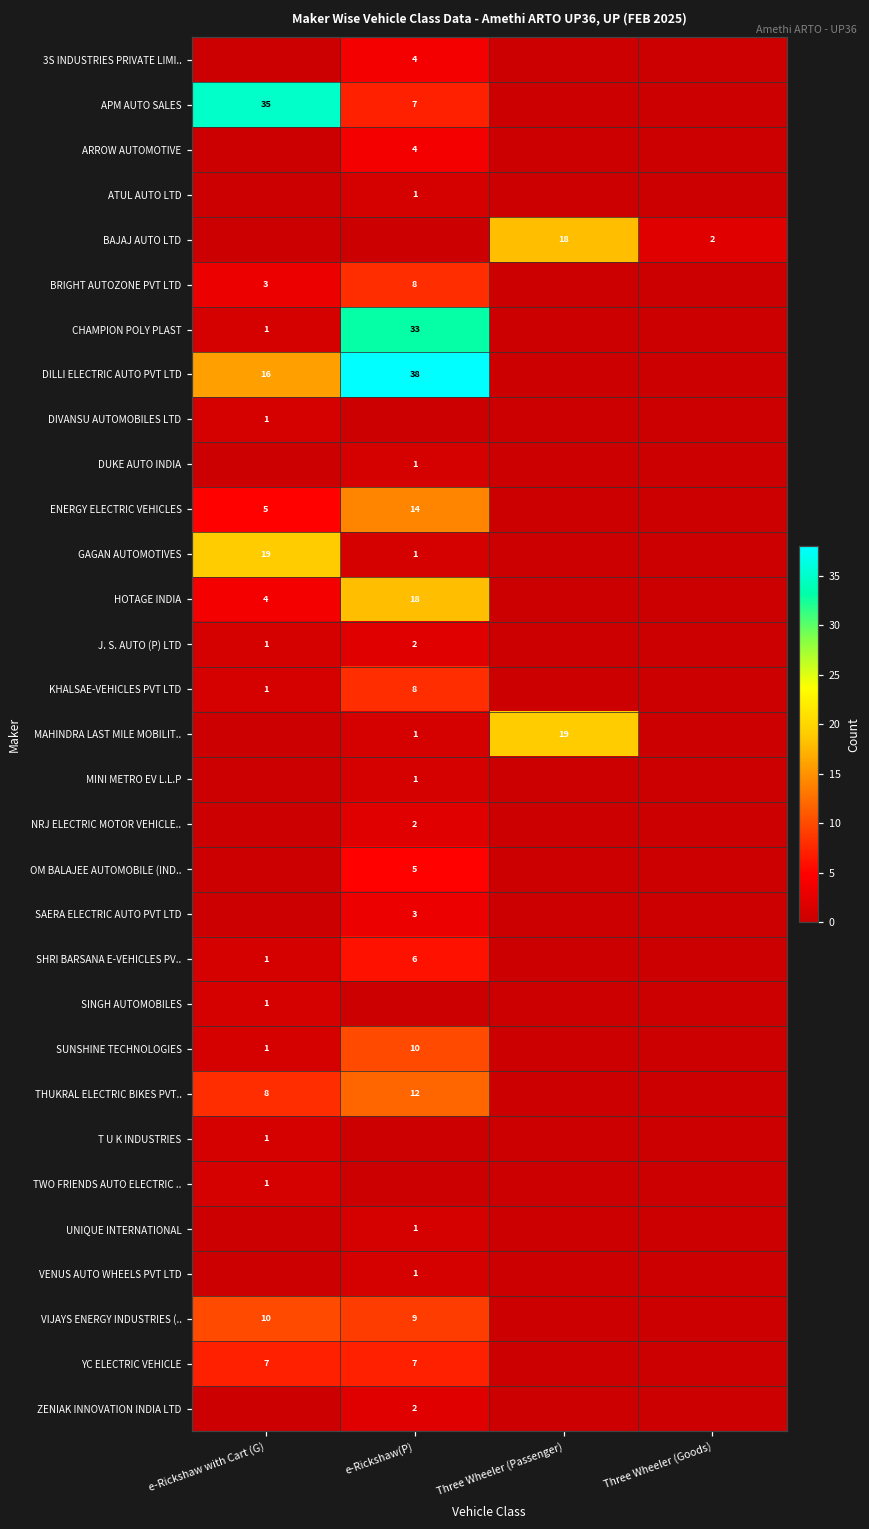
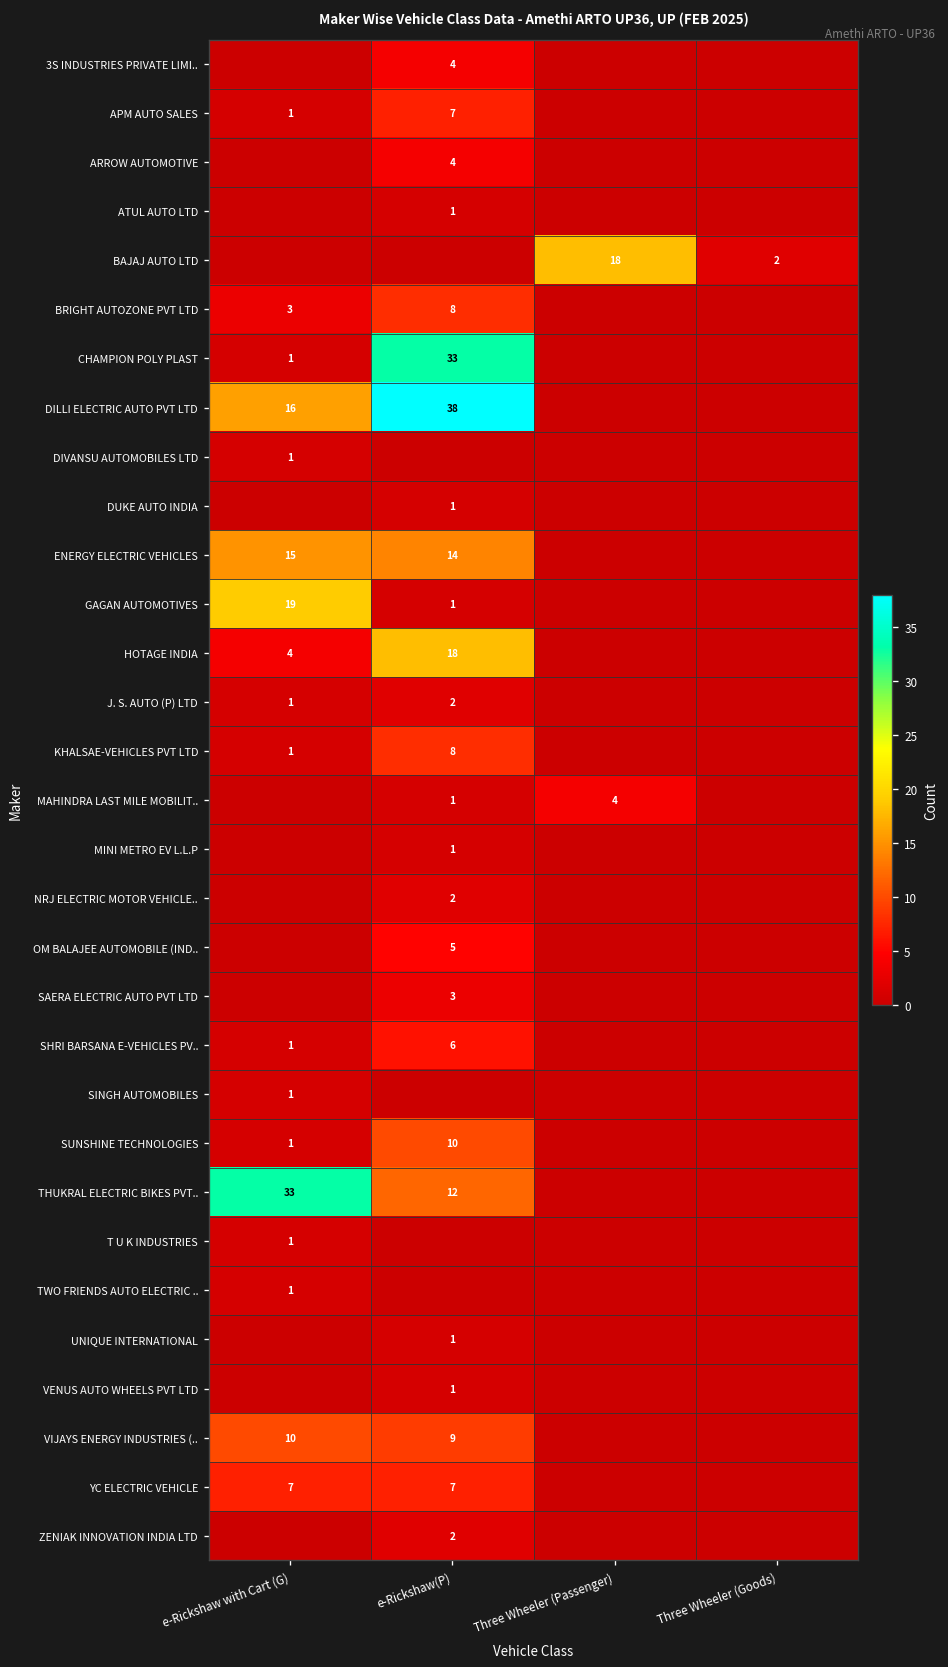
APM AUTO SALES, e-Rickshaw with Cart (G): 35 -> 1
ENERGY ELECTRIC VEHICLES, e-Rickshaw with Cart (G): 5 -> 15
MAHINDRA LAST MILE MOBILIT.., Three Wheeler (Passenger): 19 -> 4
THUKRAL ELECTRIC BIKES PVT.., e-Rickshaw with Cart (G): 8 -> 33
